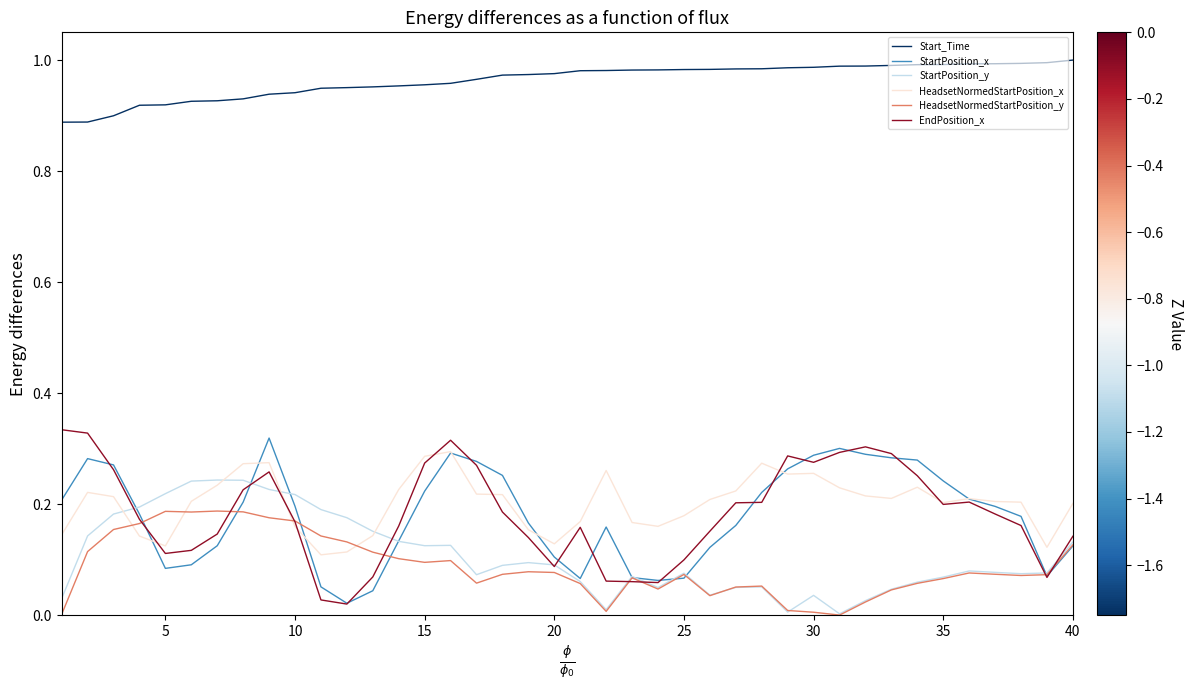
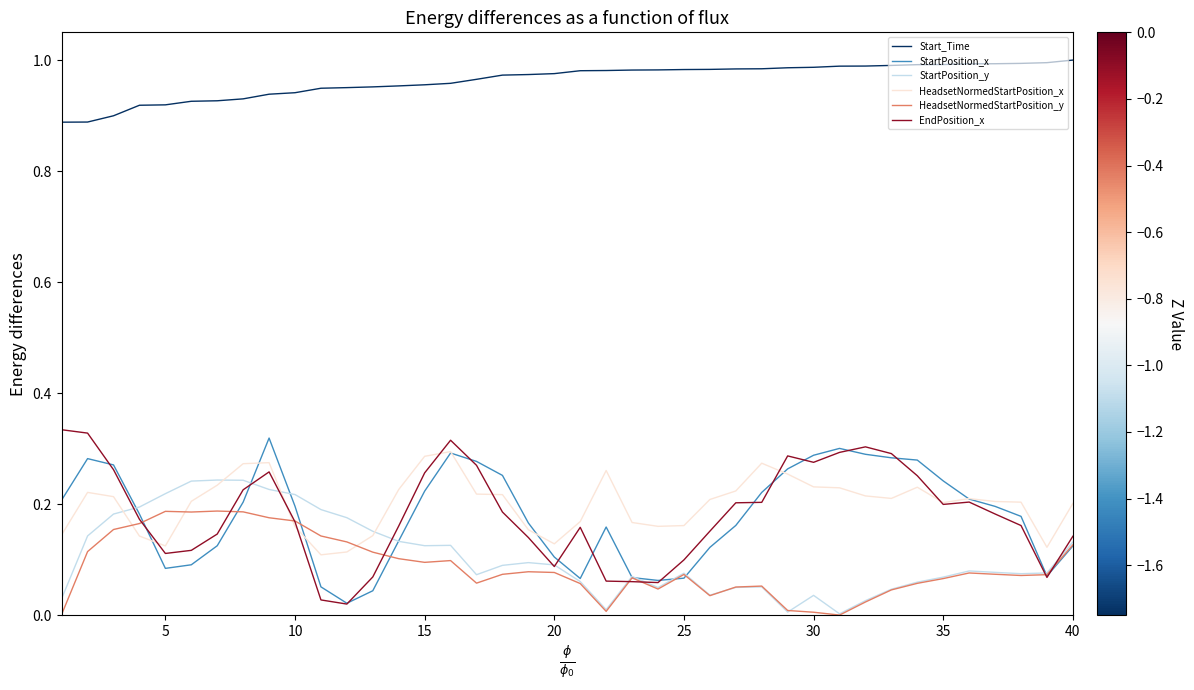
EndPosition_x, 15: 0.27 -> 0.26
HeadsetNormedStartPosition_x, 25: 0.18 -> 0.16
HeadsetNormedStartPosition_x, 30: 0.26 -> 0.23
